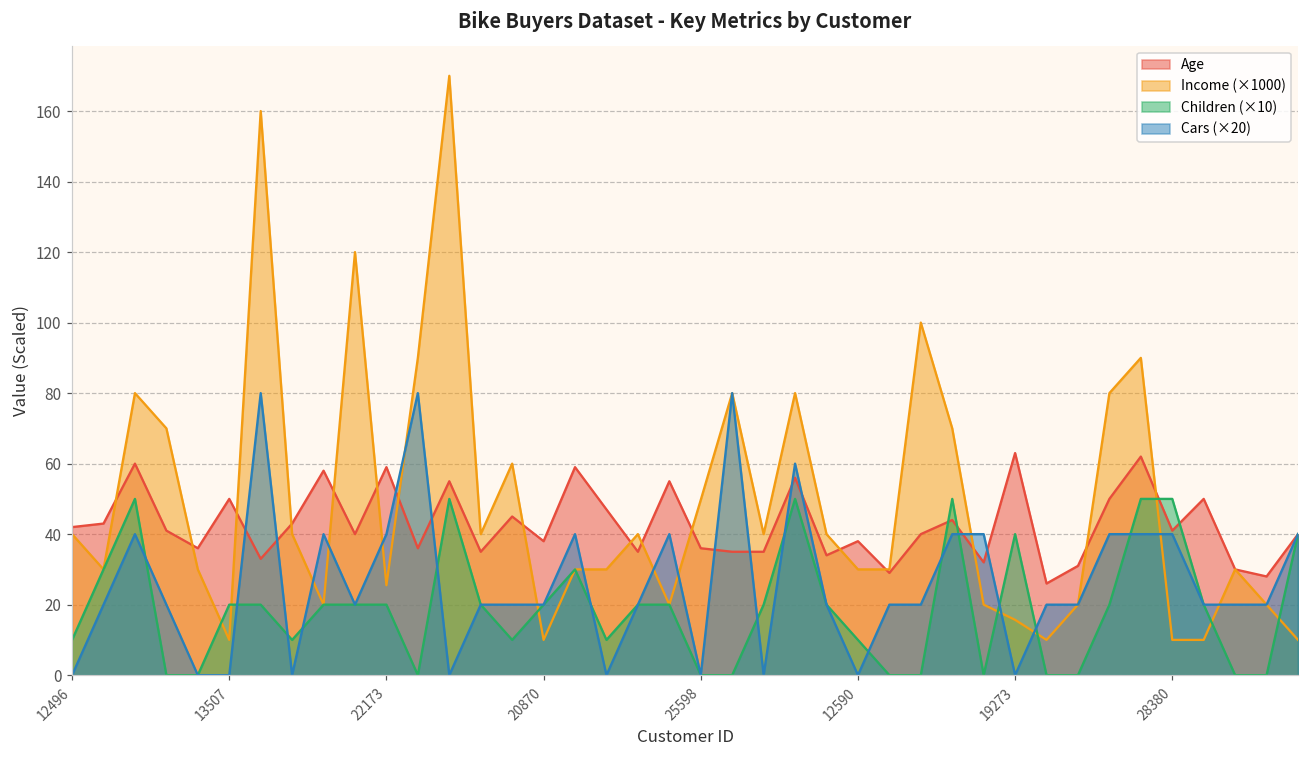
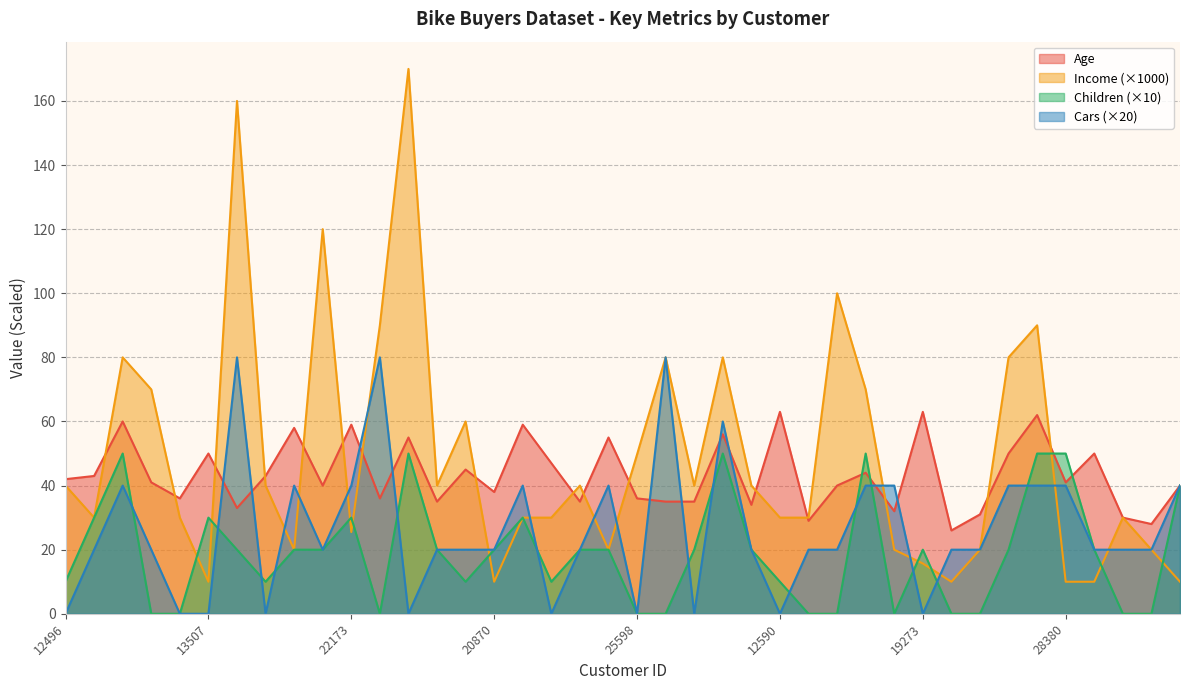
Children (×10), 13507: 20 -> 30
Children (×10), 22173: 20 -> 30
Age, 12590: 38 -> 63
Children (×10), 19273: 40 -> 20
